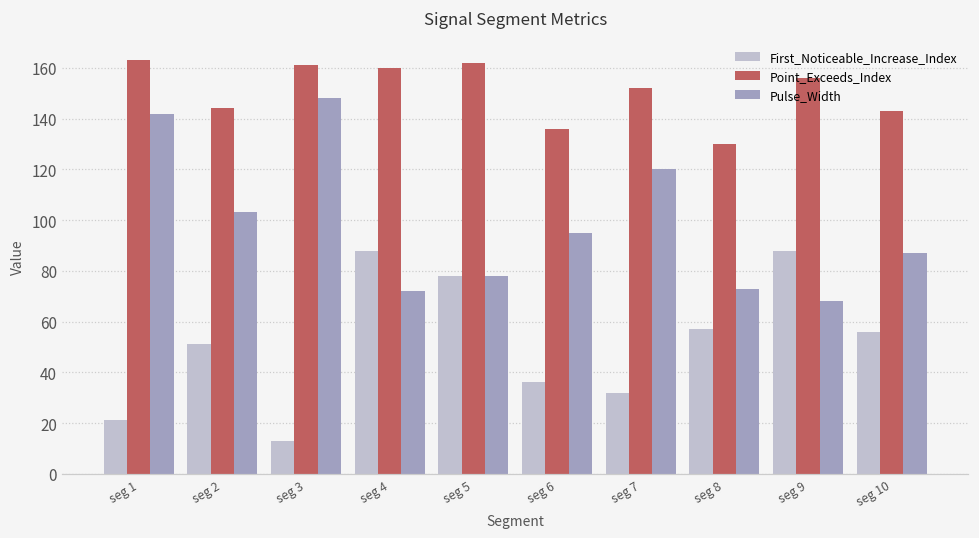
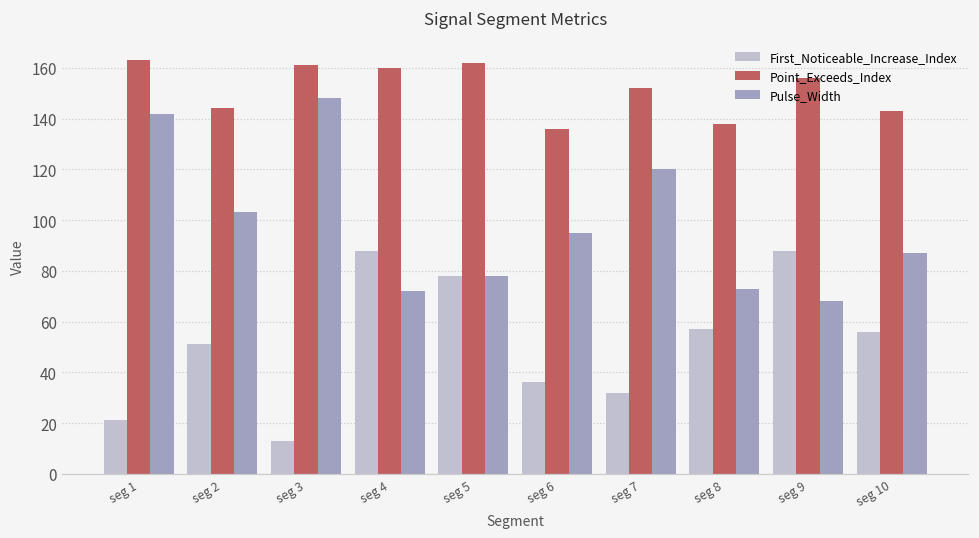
Point_Exceeds_Index, seg 8: 130 -> 138
